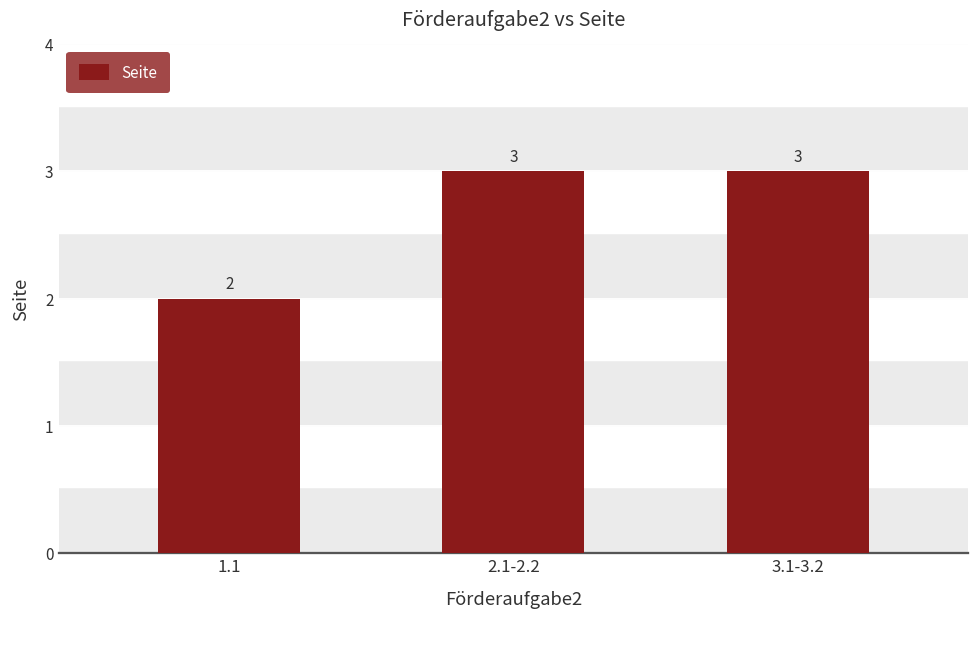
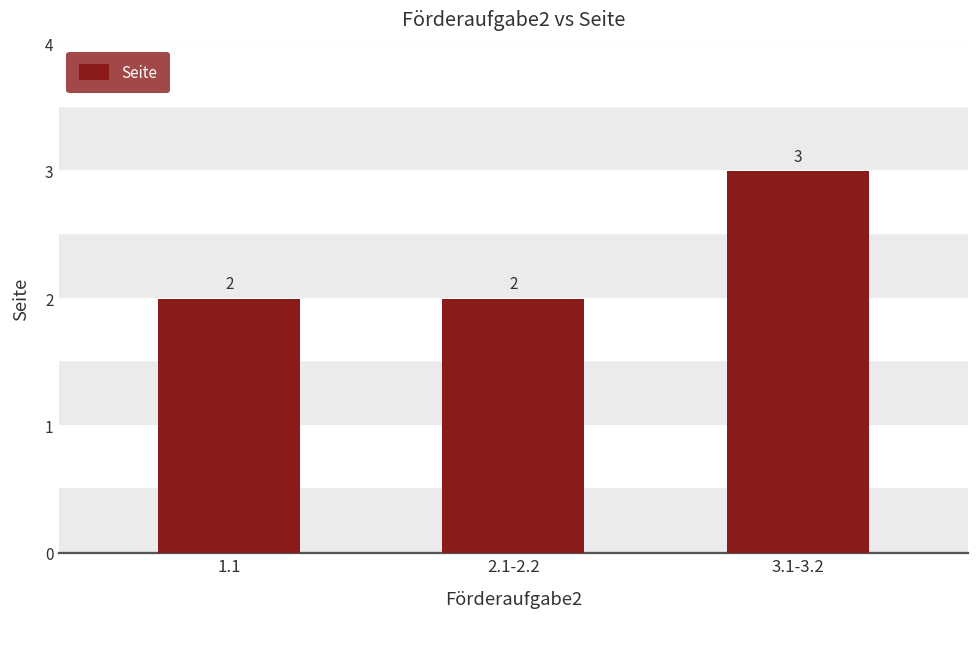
2.1-2.2: 3 -> 2
